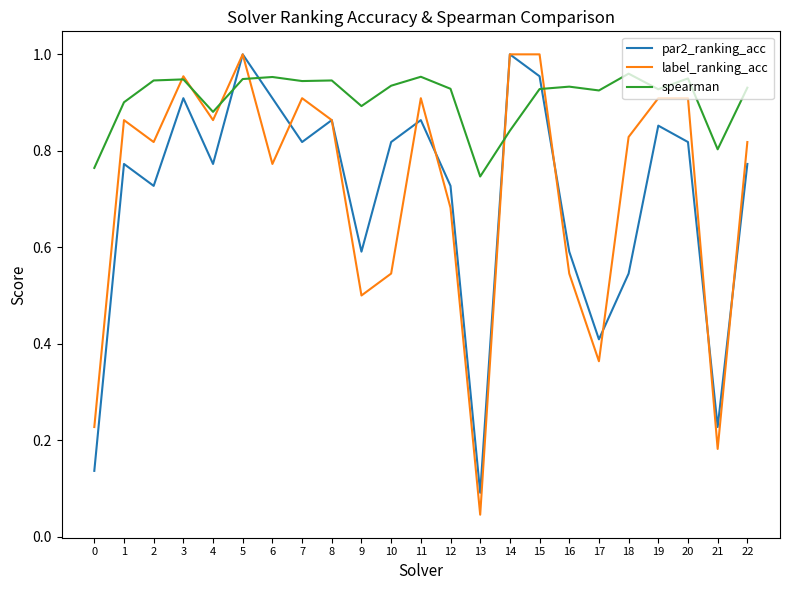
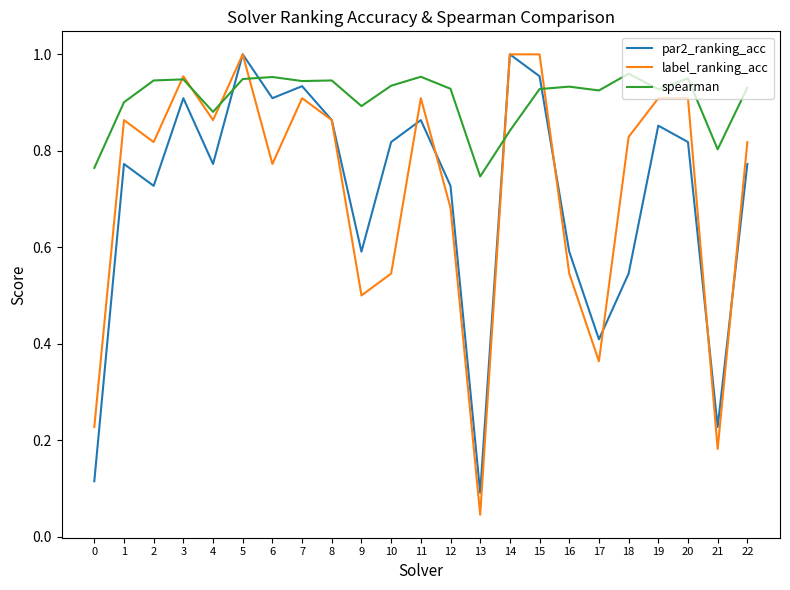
par2_ranking_acc, 0: 0.14 -> 0.11
par2_ranking_acc, 7: 0.82 -> 0.93
